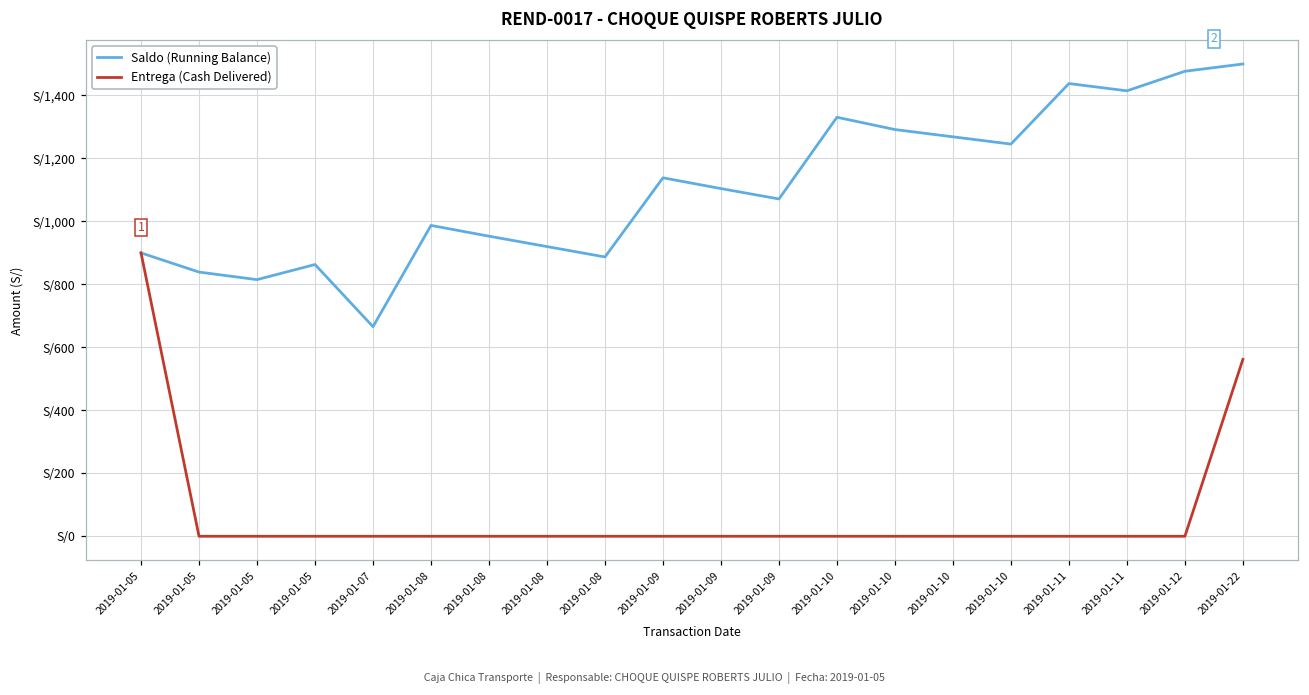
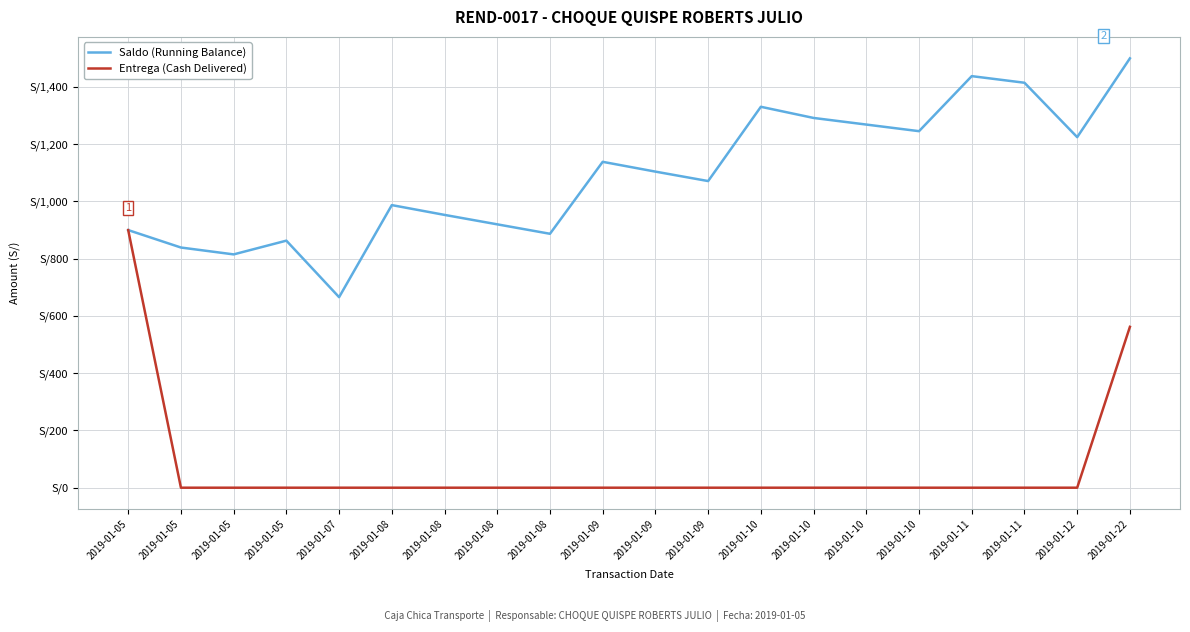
Saldo (Running Balance), 2019-01-12: S/1,480 -> S/1,220
